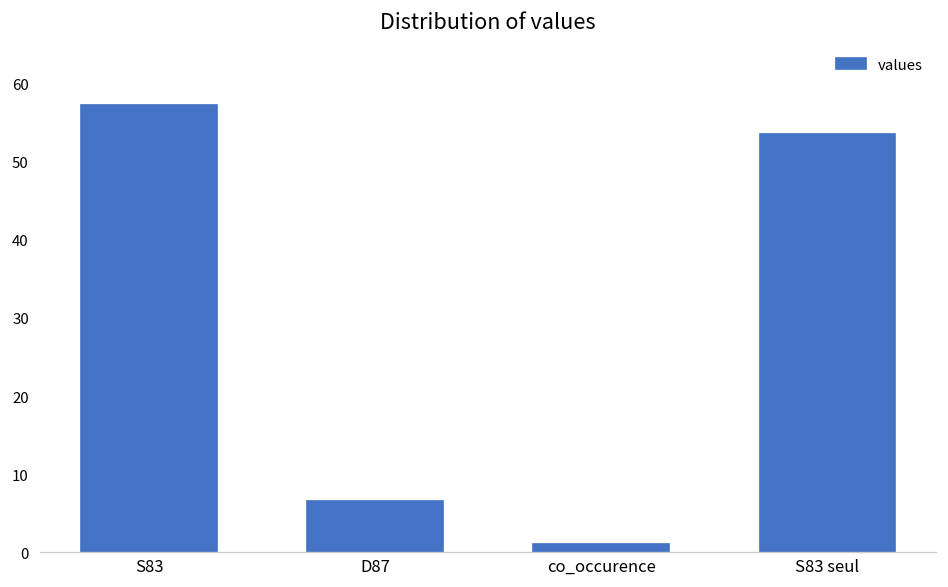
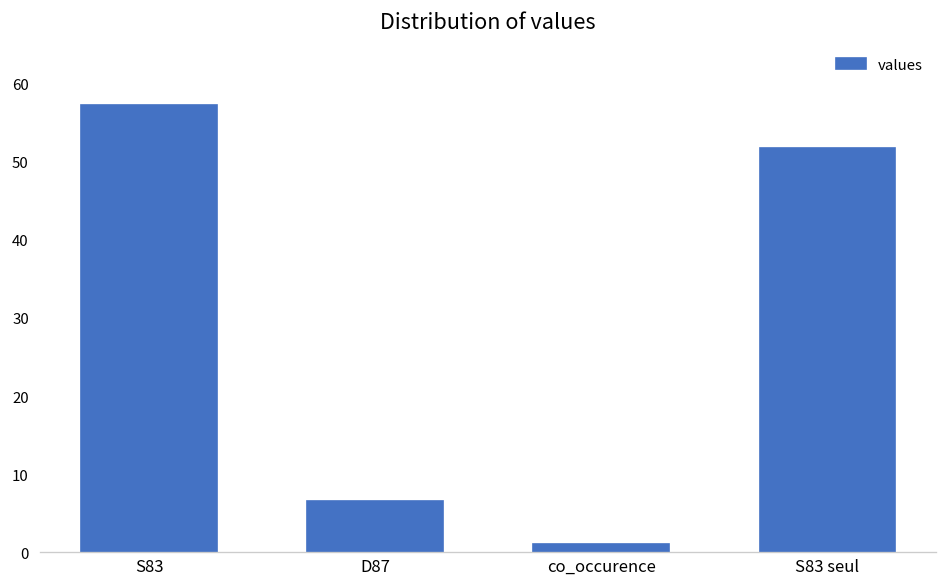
S83 seul: 54 -> 52
